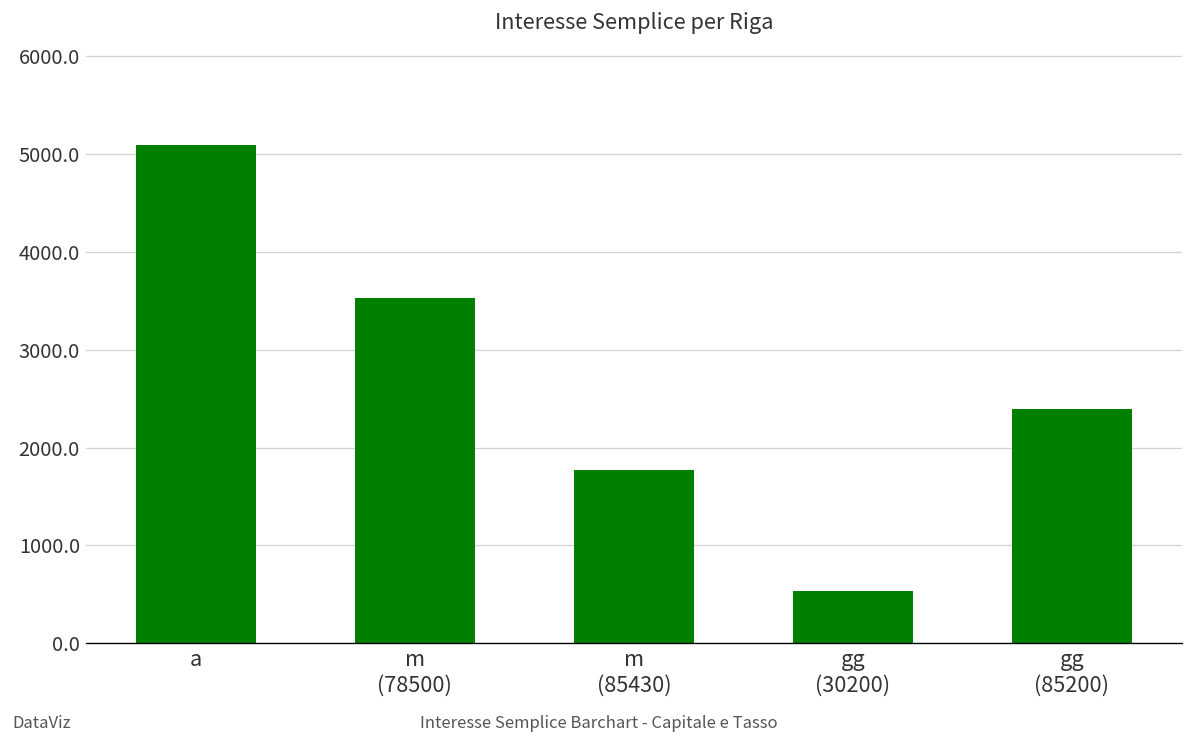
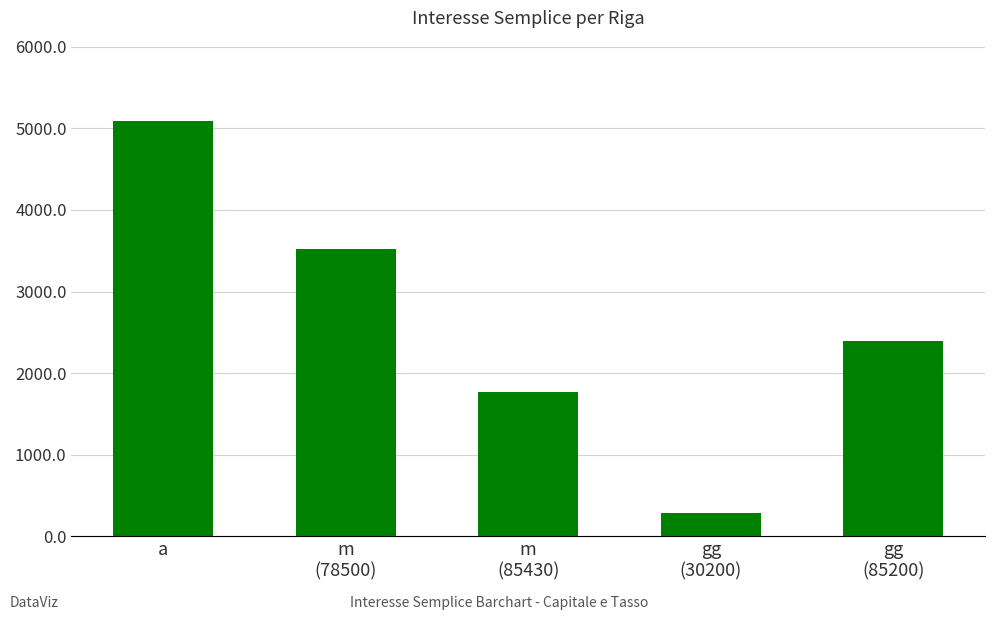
gg (30200): 500 -> 300
